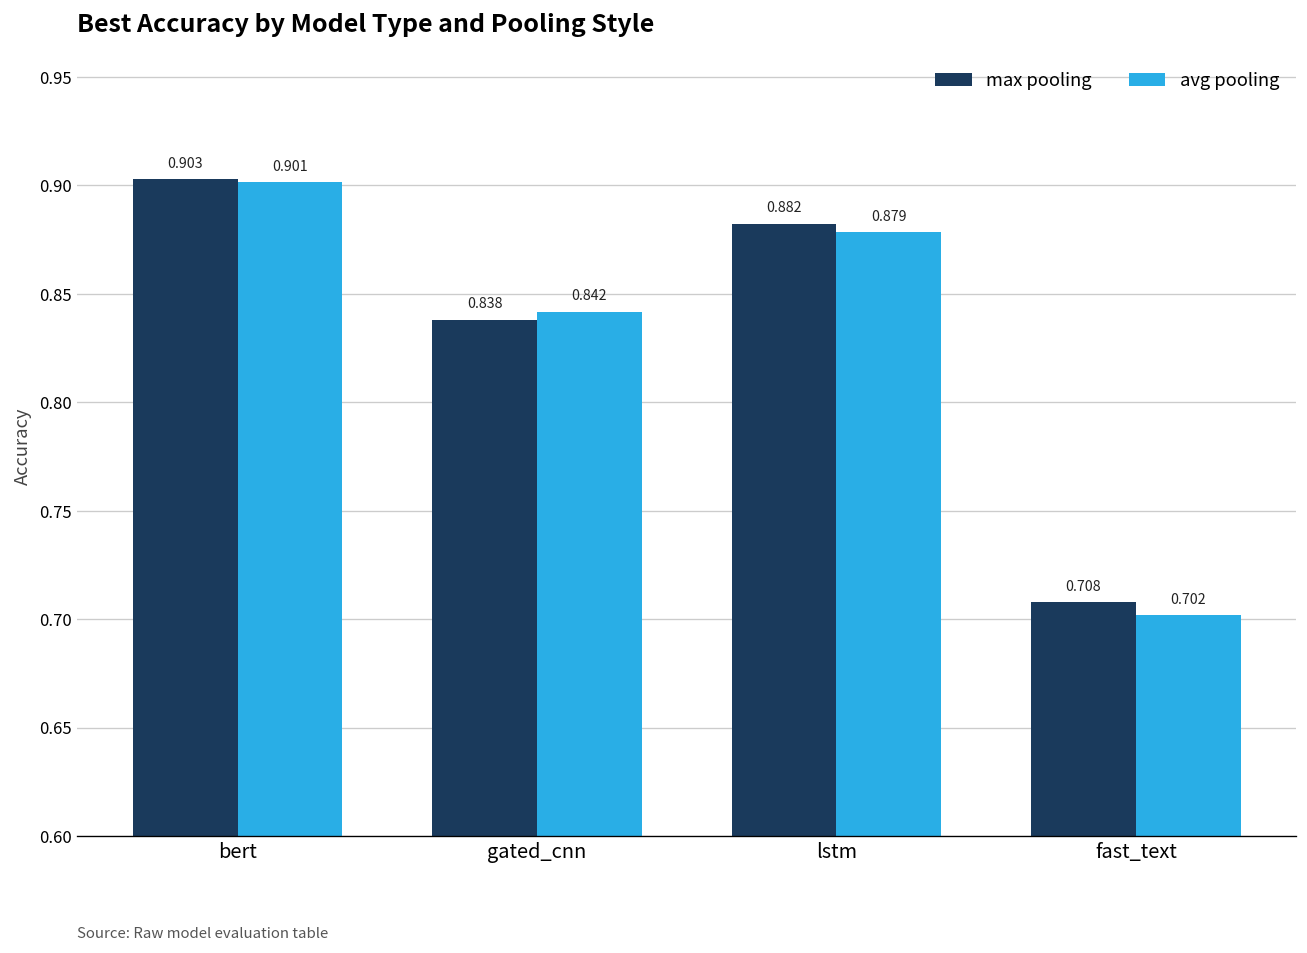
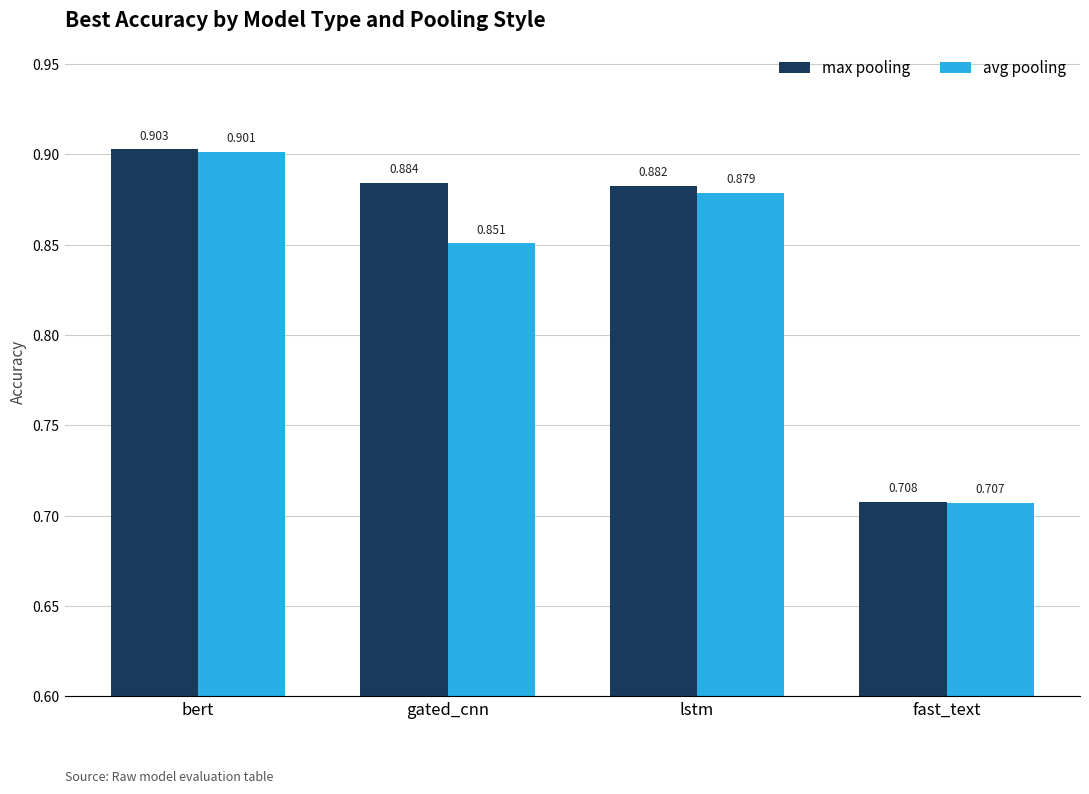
max pooling, gated_cnn: 0.838 -> 0.884
avg pooling, gated_cnn: 0.842 -> 0.851
avg pooling, fast_text: 0.702 -> 0.707
